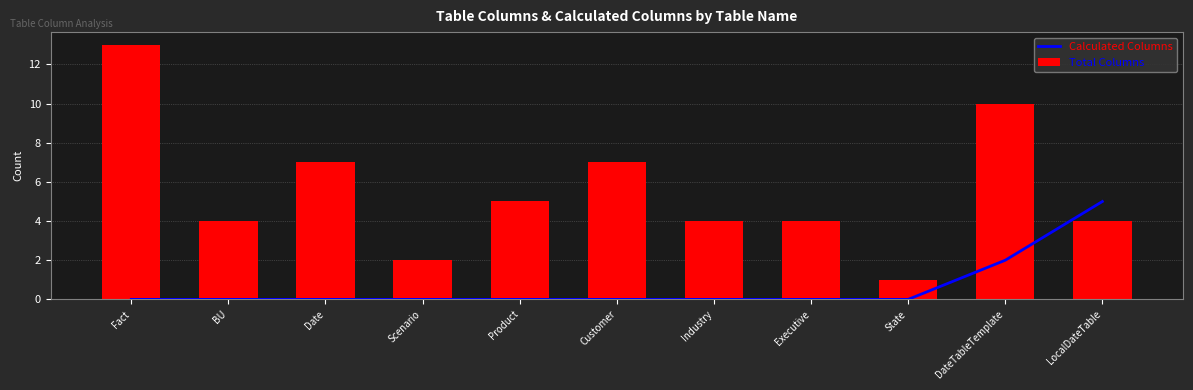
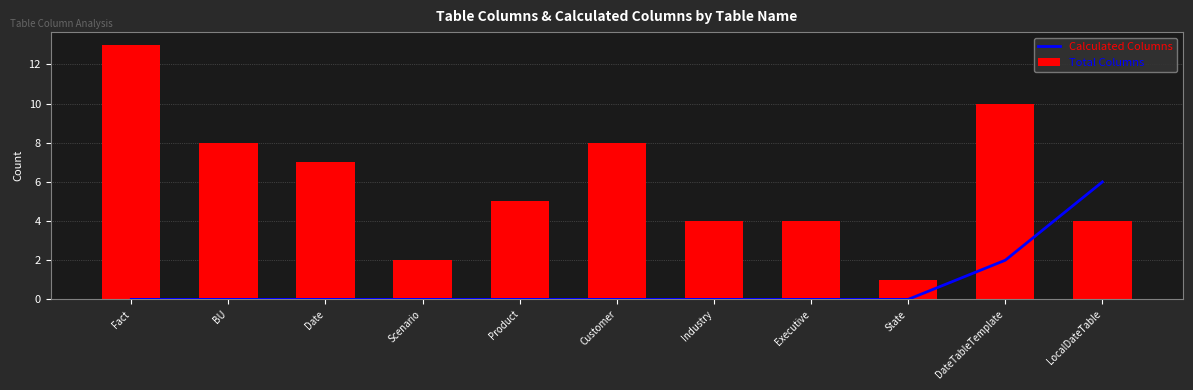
Total Columns, BU: 4 -> 8
Total Columns, Customer: 7 -> 8
Calculated Columns, LocalDateTable: 5 -> 6
